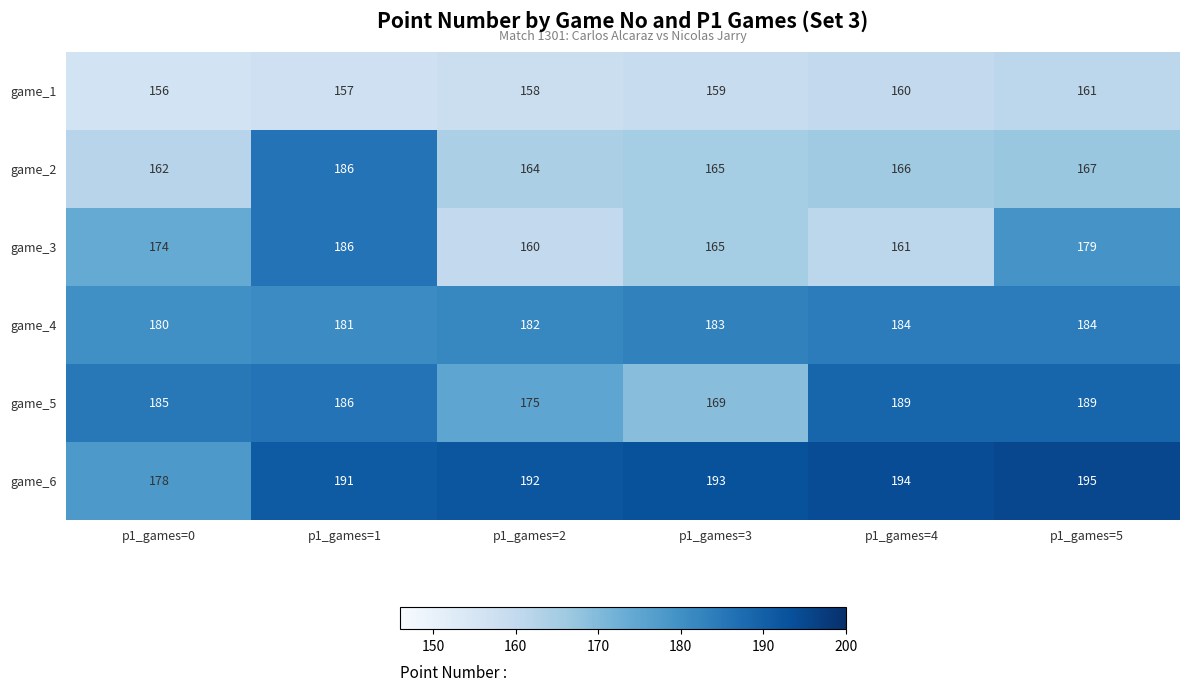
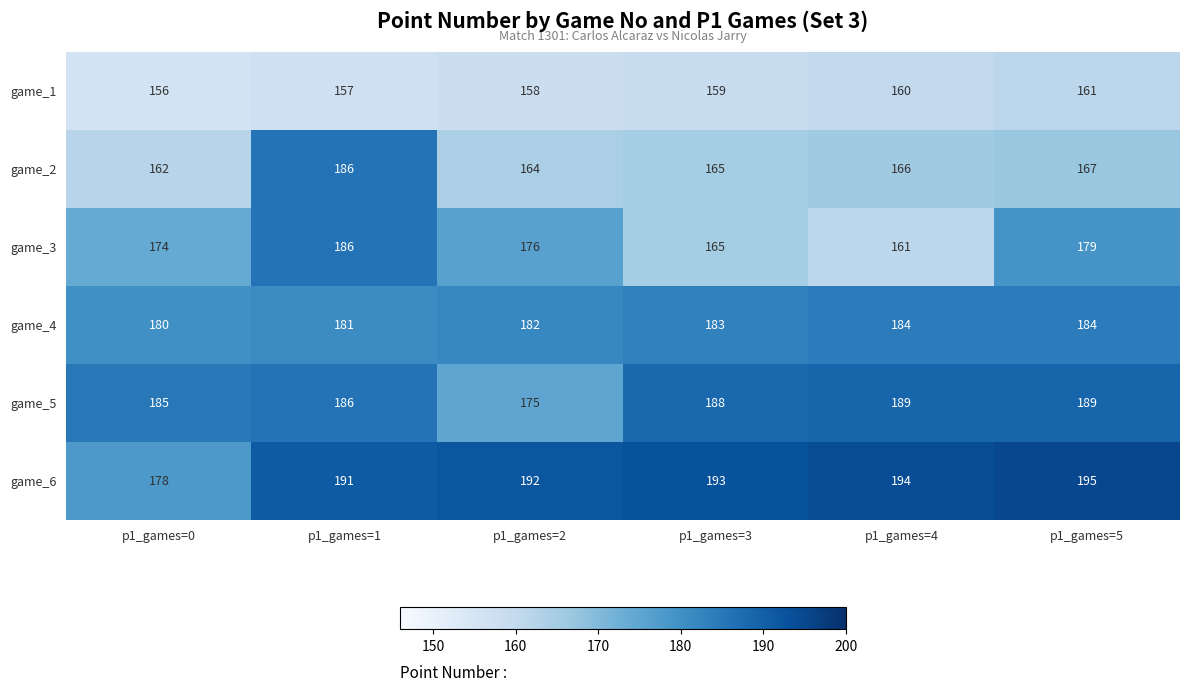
game_3, p1_games=2: 160 -> 176
game_5, p1_games=3: 169 -> 188
